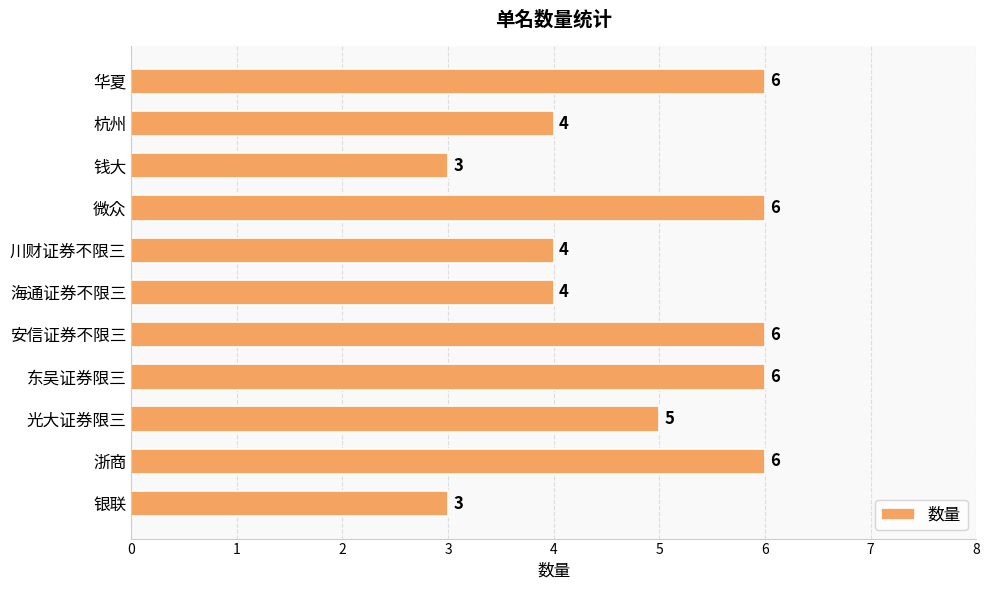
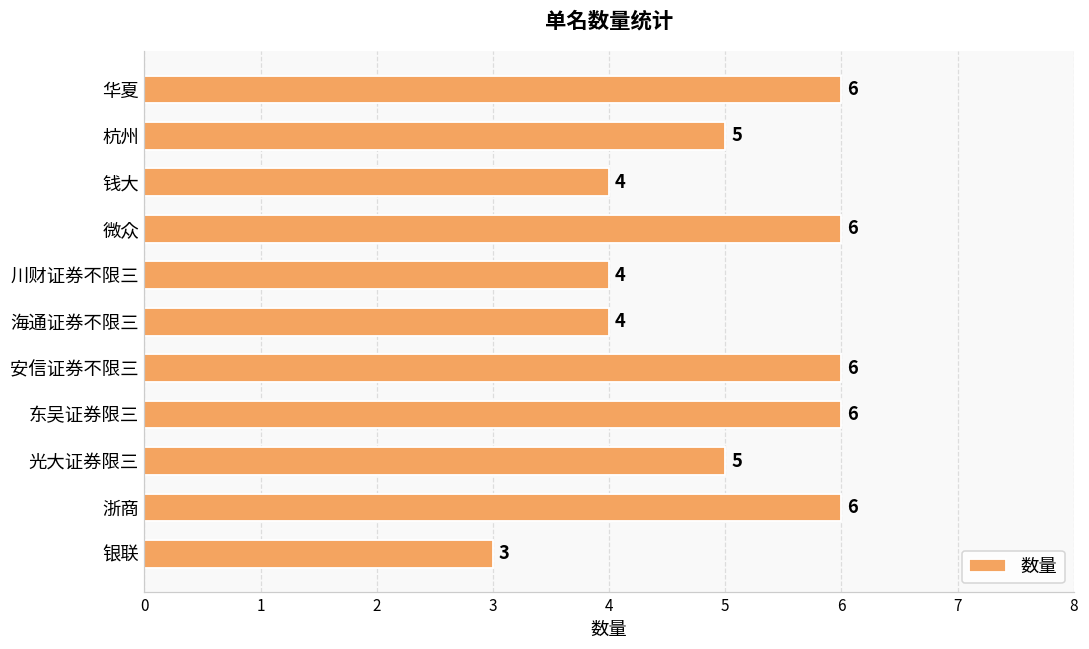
杭州: 4 -> 5
钱大: 3 -> 4
